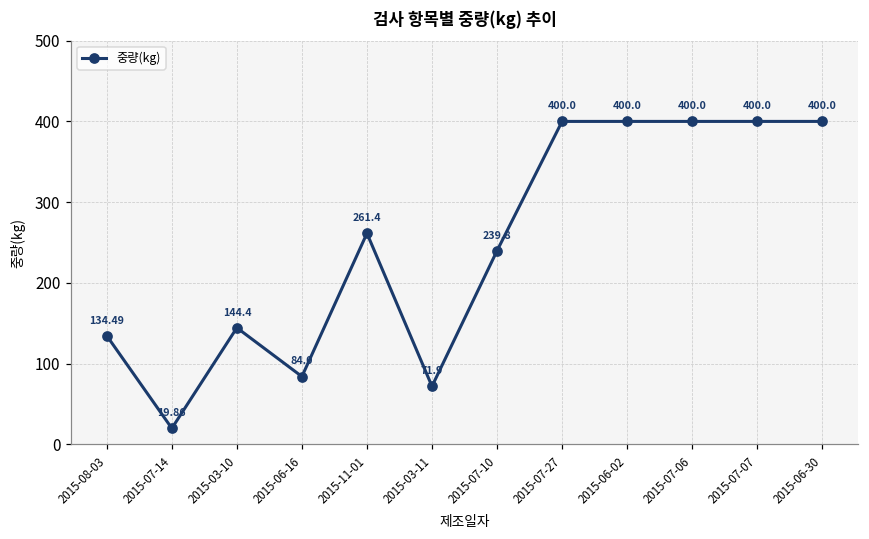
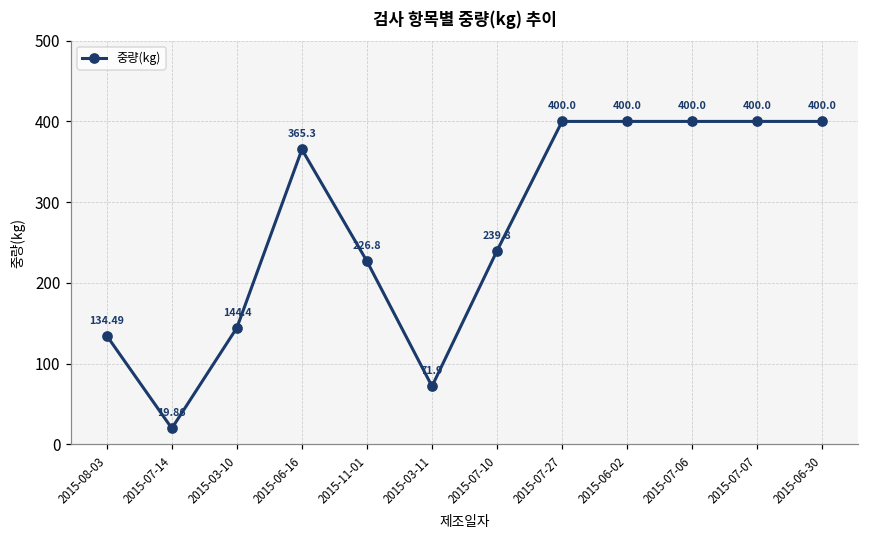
2015-06-16: 84.0 -> 365.3
2015-11-01: 261.4 -> 226.8
